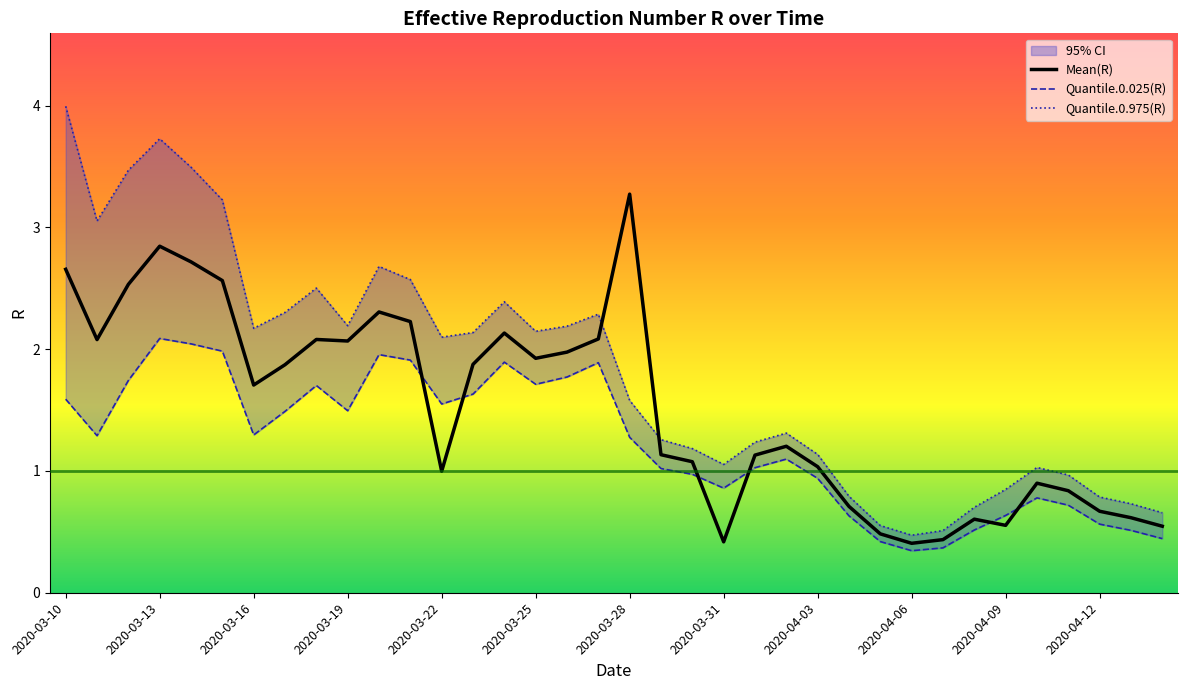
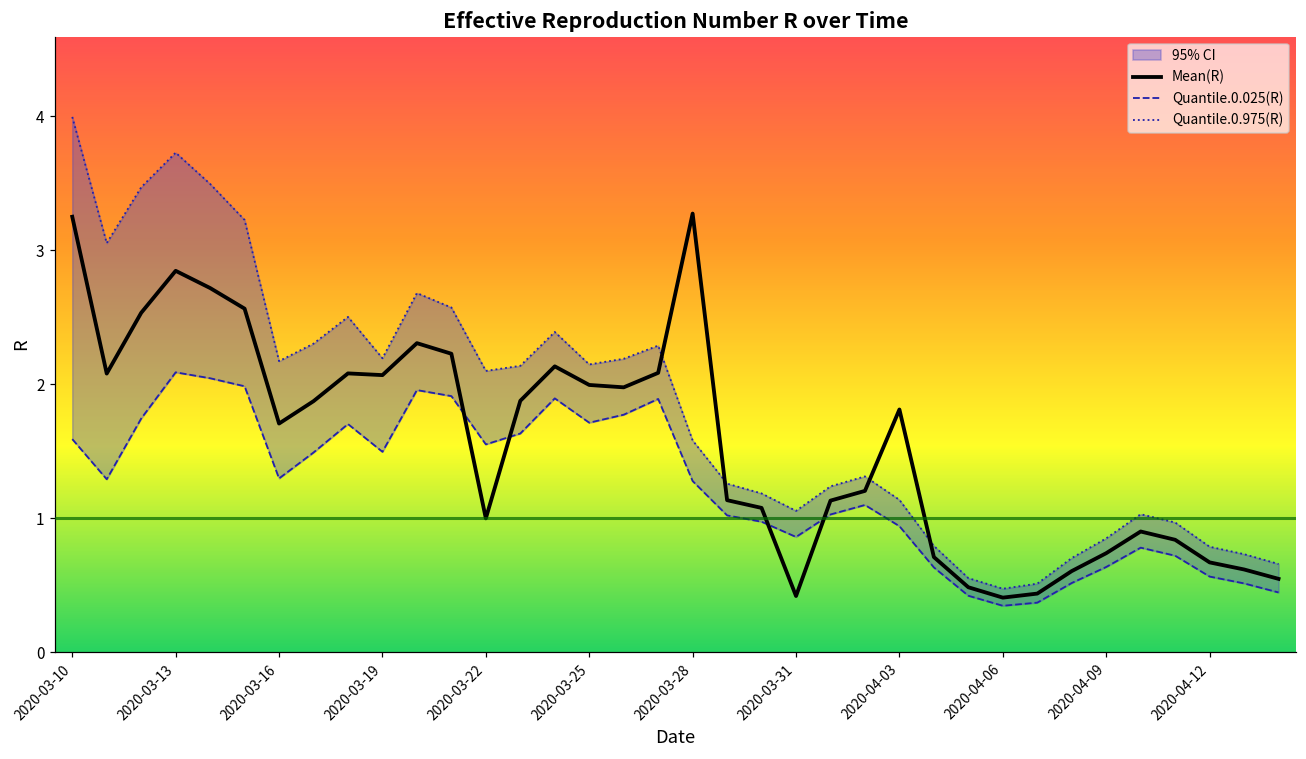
Mean(R), 2020-03-10: 2.66 -> 3.25
Mean(R), 2020-03-25: 1.93 -> 1.99
Mean(R), 2020-04-03: 1.03 -> 1.81
Mean(R), 2020-04-09: 0.55 -> 0.74
